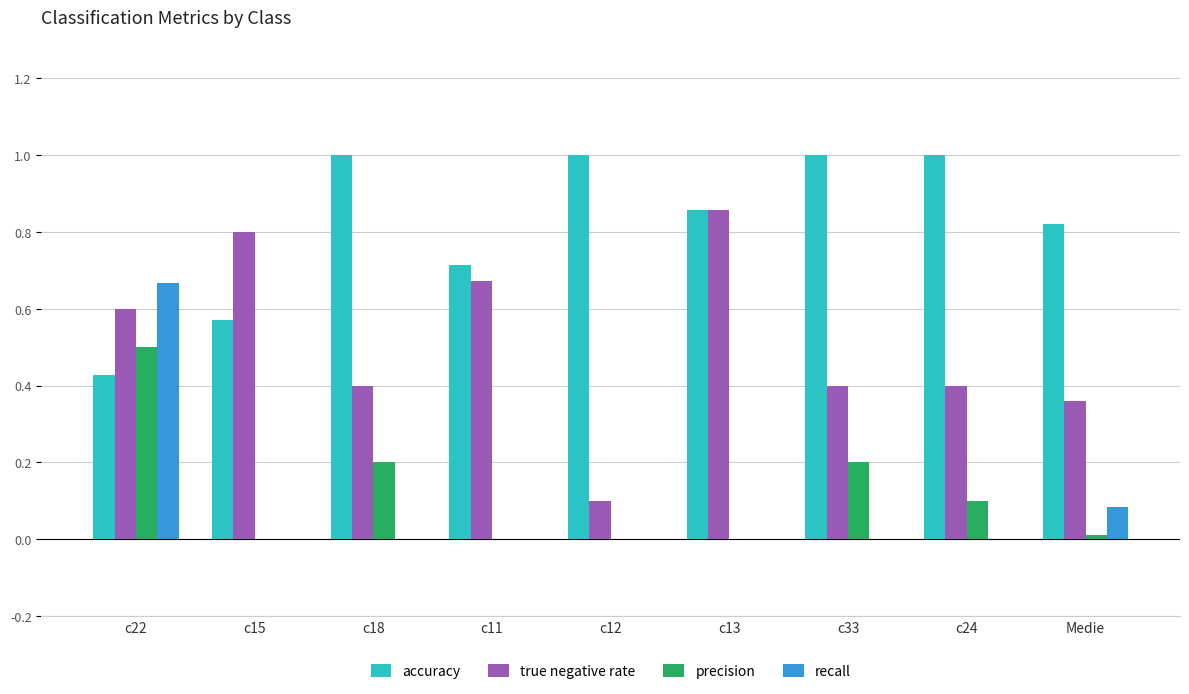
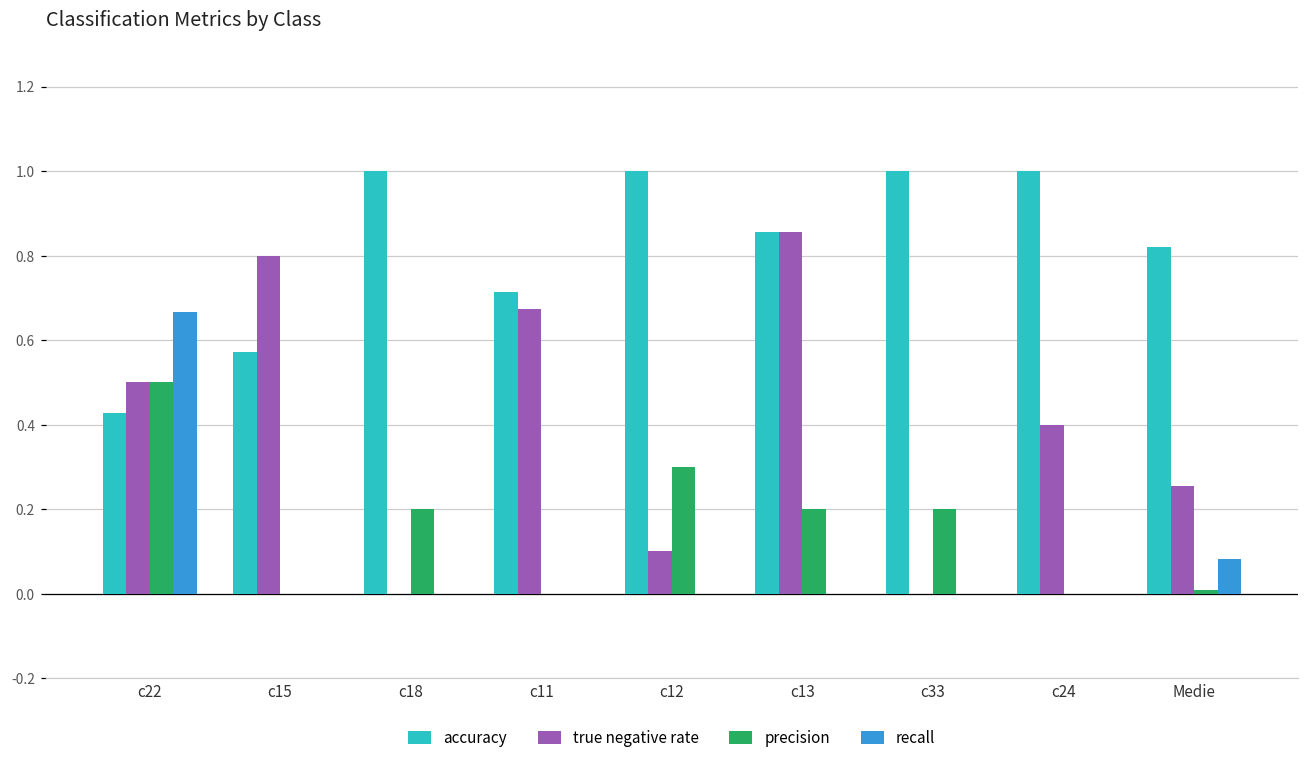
true negative rate, c22: 0.6 -> 0.5
true negative rate, c18: 0.4 -> 0.0
precision, c12: 0.0 -> 0.3
precision, c13: 0.0 -> 0.2
true negative rate, c33: 0.4 -> 0.0
precision, c24: 0.1 -> 0.0
true negative rate, Medie: 0.36 -> 0.26
